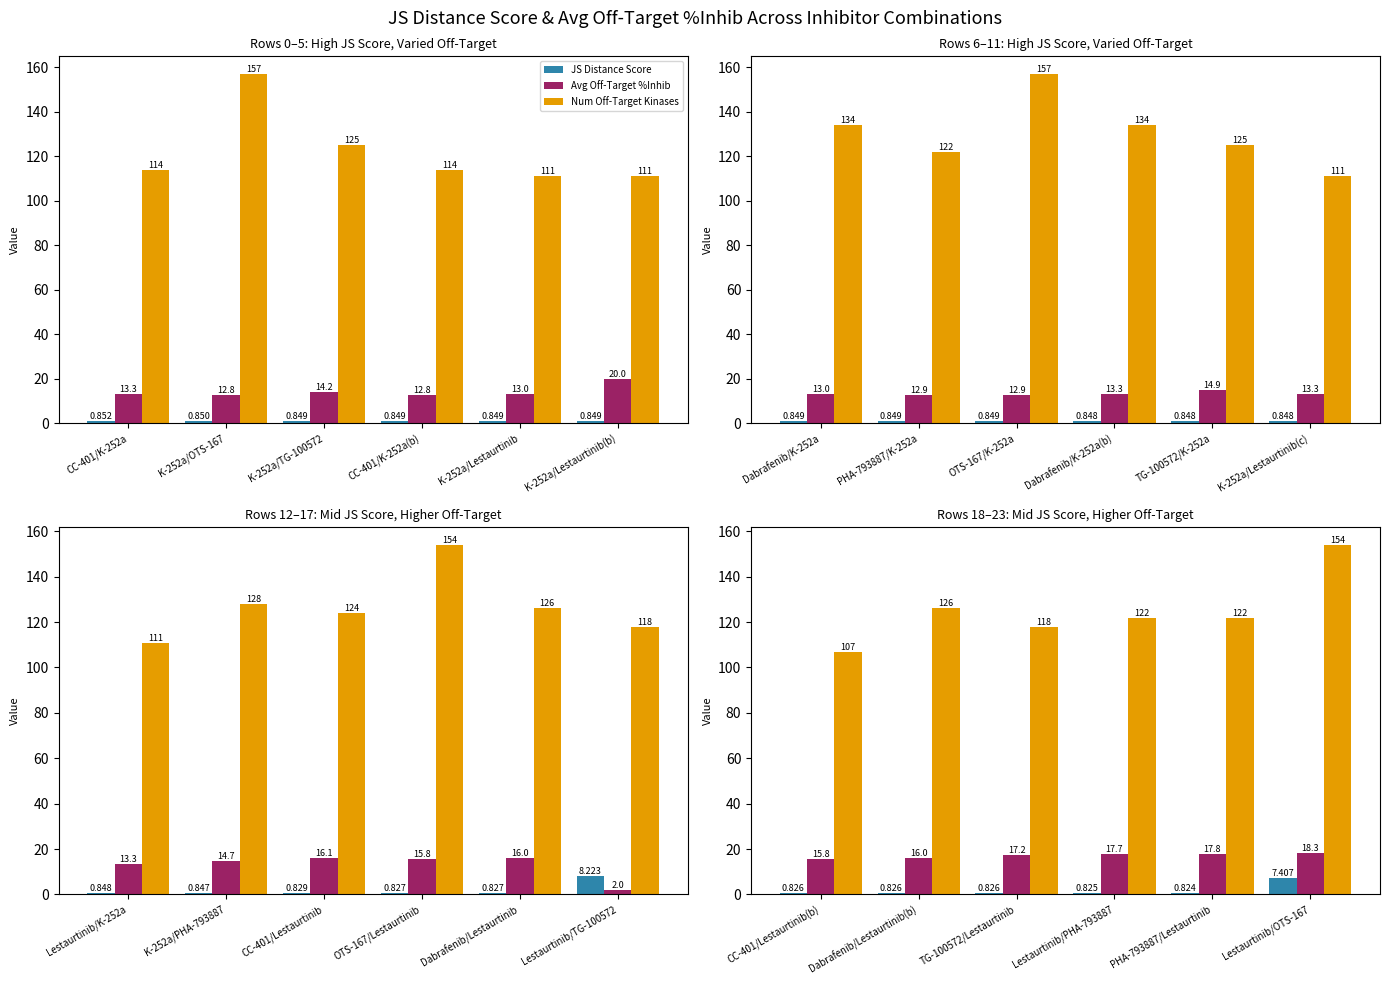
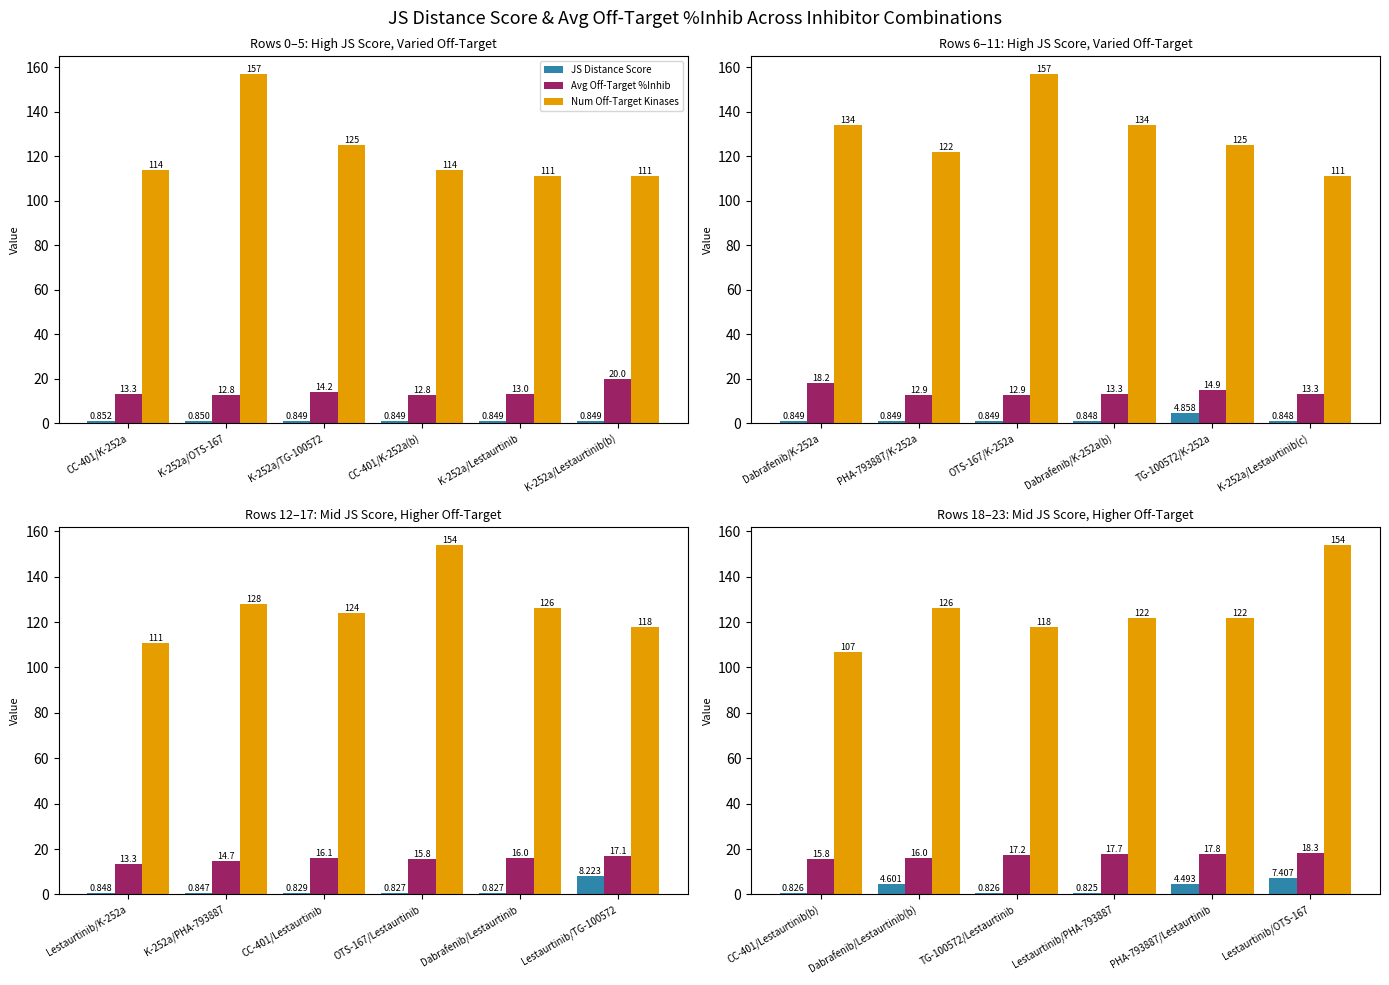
Rows 6–11: High JS Score, Varied Off-Target, Avg Off-Target %Inhib, Dabrafenib/K-252a: 13.0 -> 18.2
Rows 6–11: High JS Score, Varied Off-Target, JS Distance Score, TG-100572/K-252a: 0.848 -> 4.858
Rows 12–17: Mid JS Score, Higher Off-Target, Avg Off-Target %Inhib, Lestaurtinib/TG-100572: 2.0 -> 17.1
Rows 18–23: Mid JS Score, Higher Off-Target, JS Distance Score, Dabrafenib/Lestaurtinib(b): 0.826 -> 4.601
Rows 18–23: Mid JS Score, Higher Off-Target, JS Distance Score, PHA-793887/Lestaurtinib: 0.824 -> 4.493
